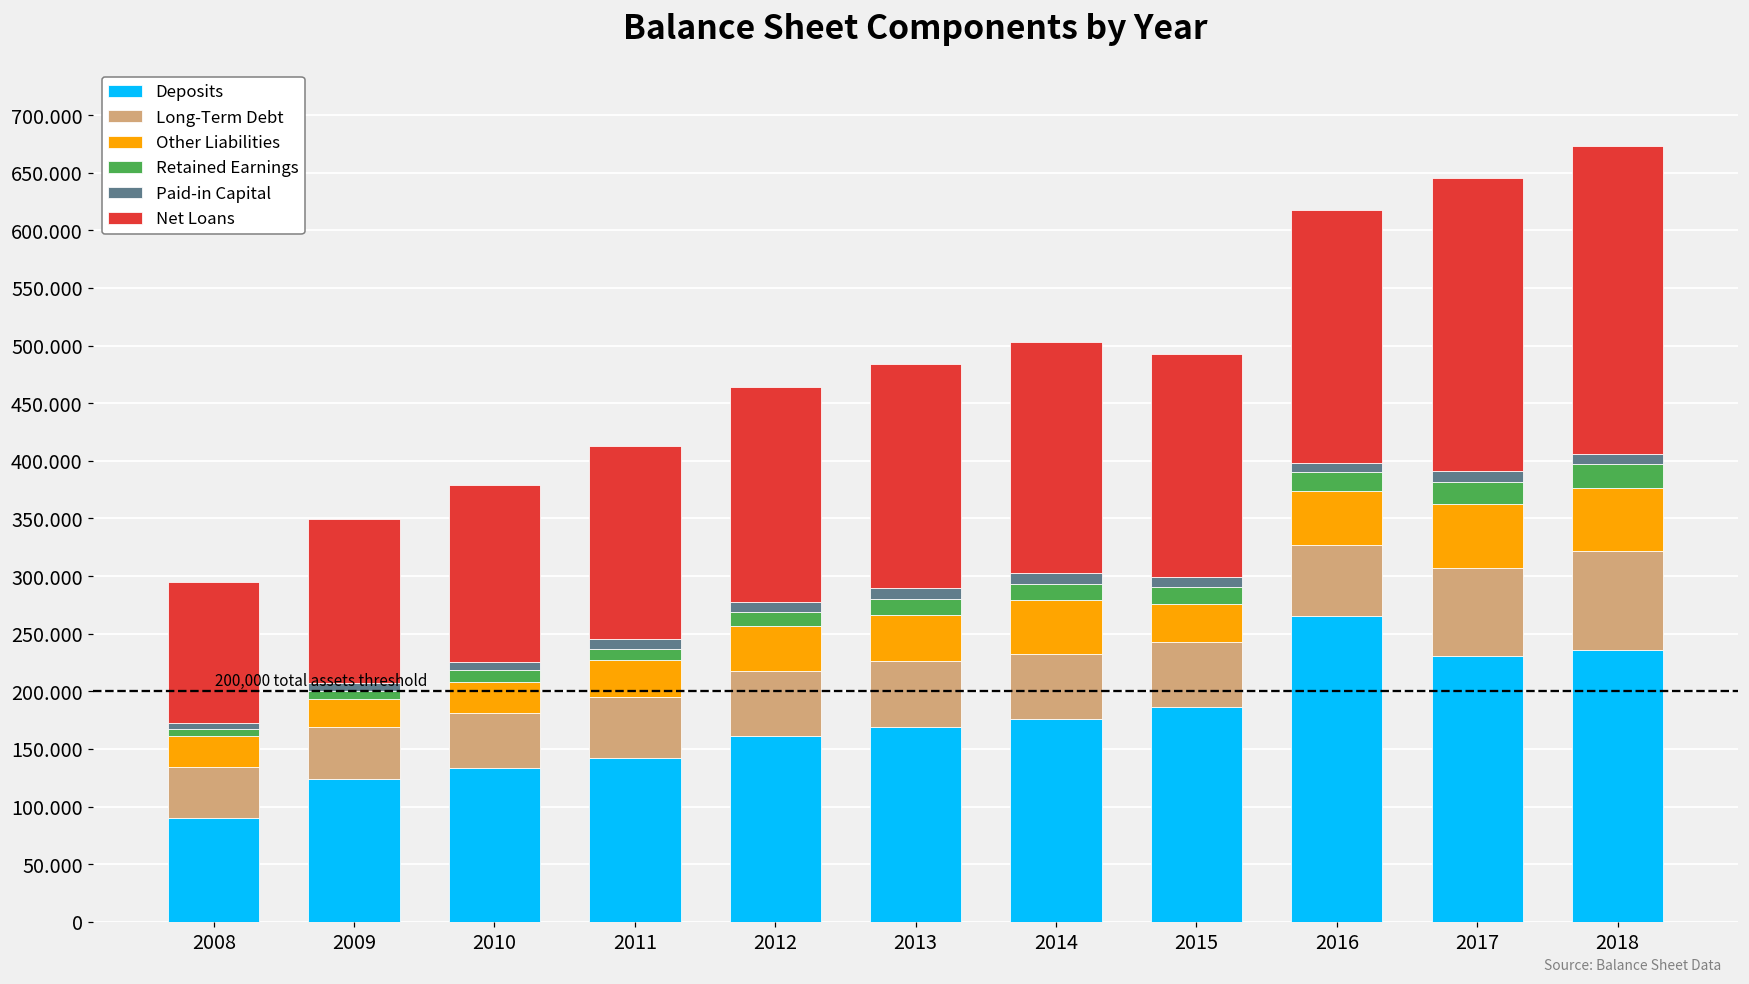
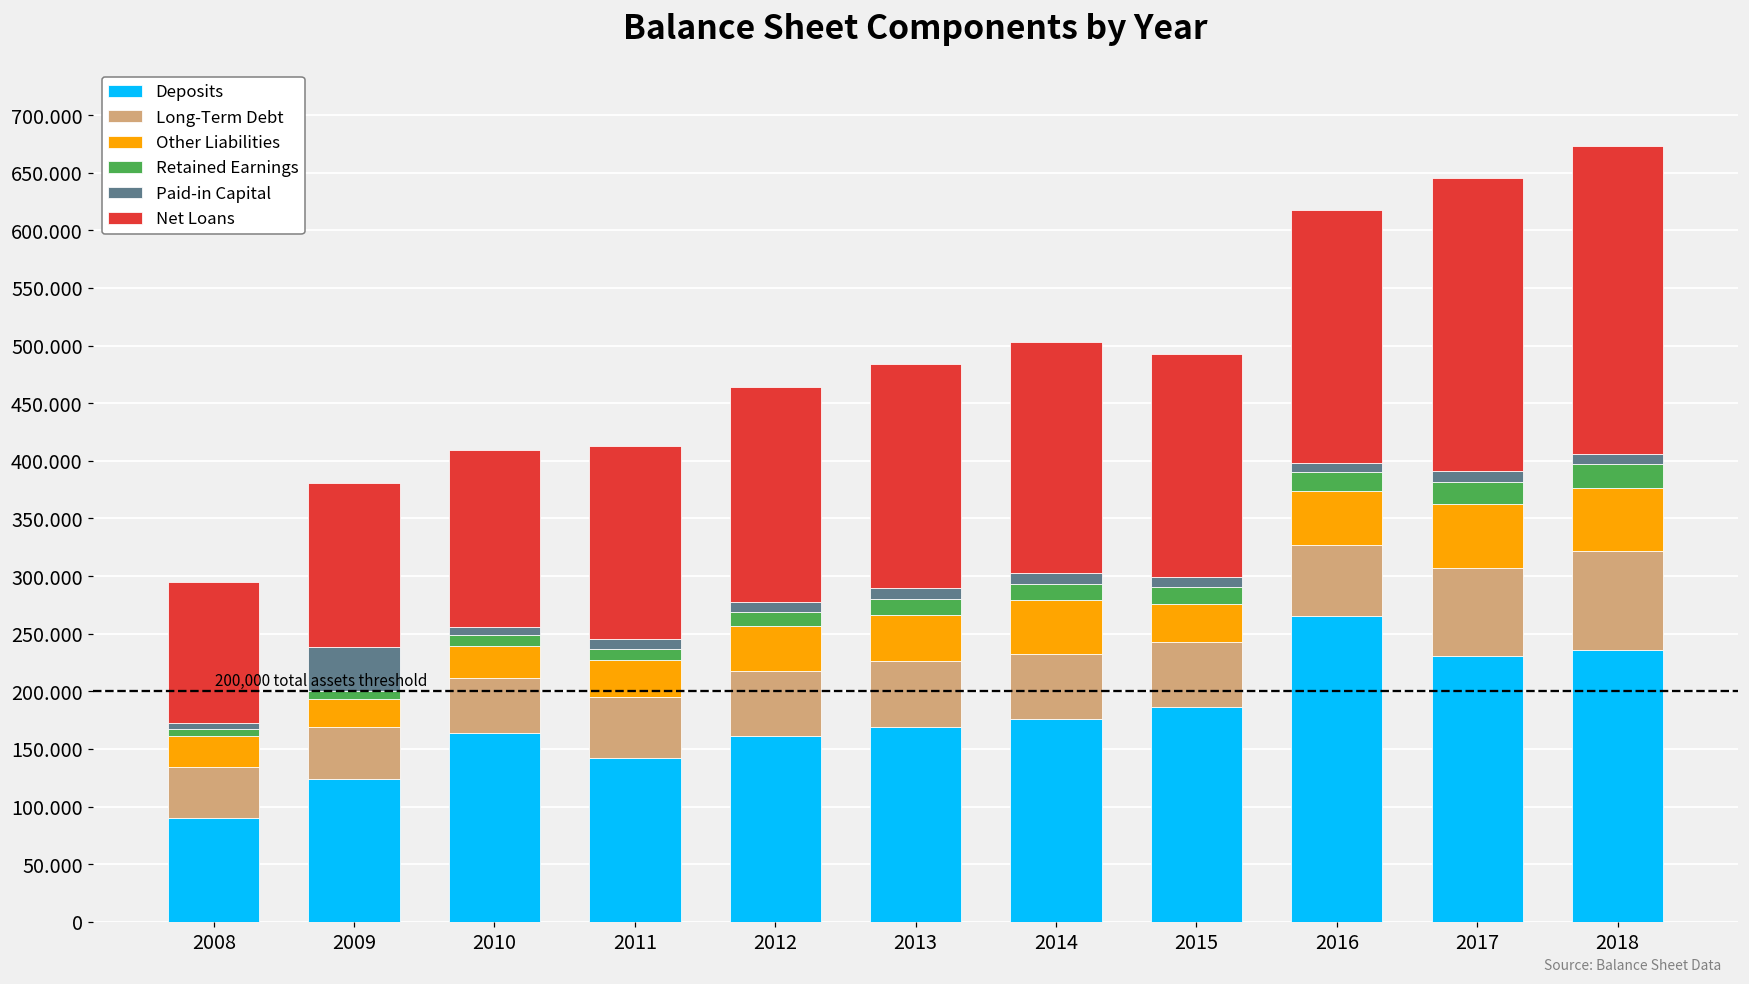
Paid-in Capital, 2009: 7 -> 38
Deposits, 2010: 133 -> 164
